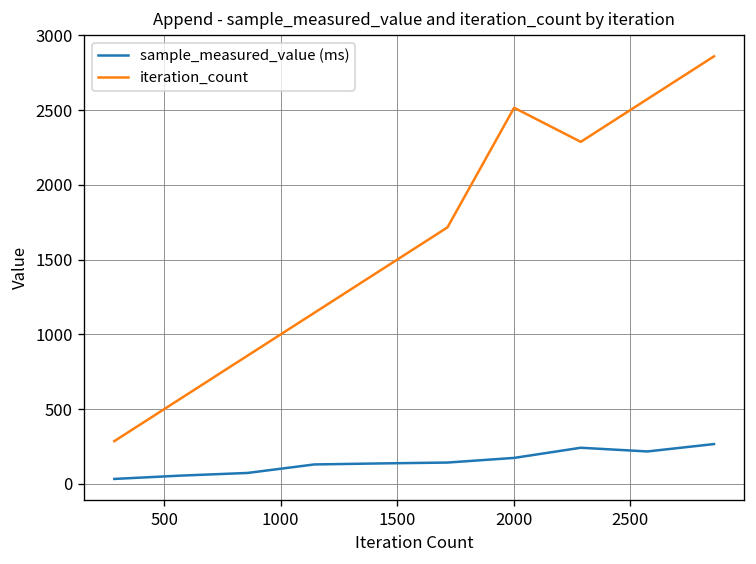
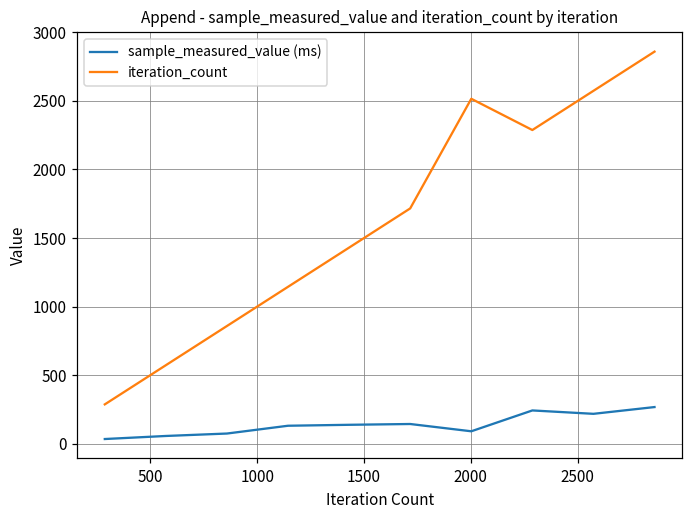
sample_measured_value (ms), 2000: 170 -> 90
